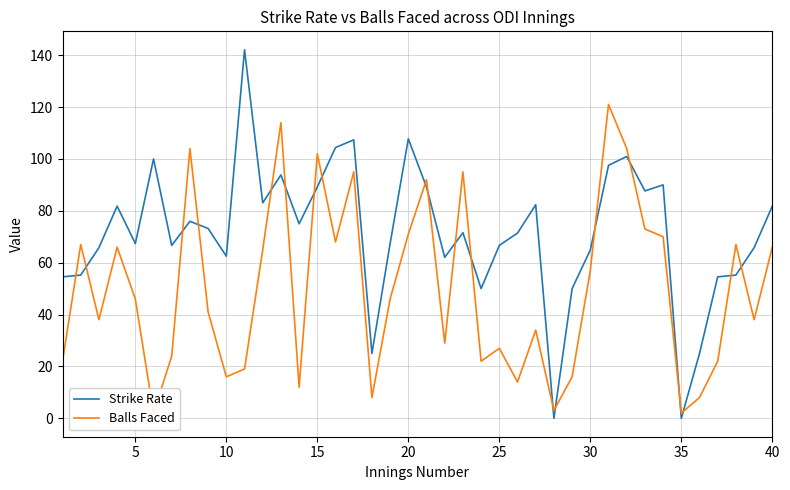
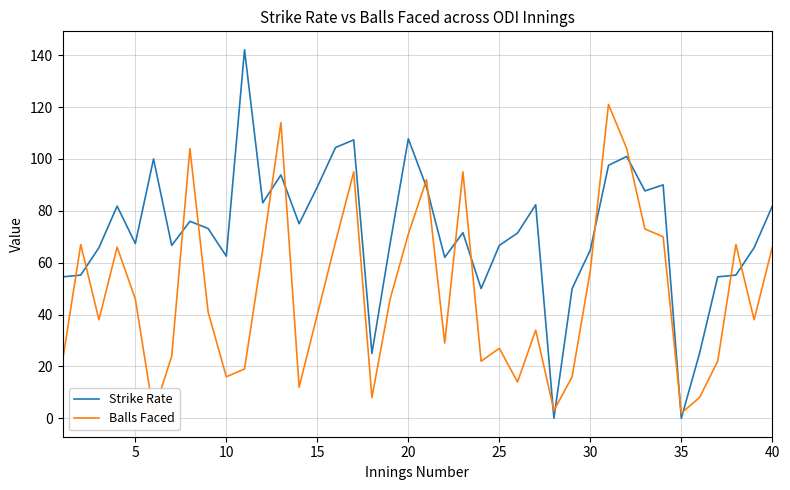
Balls Faced, 15: 102 -> 40
